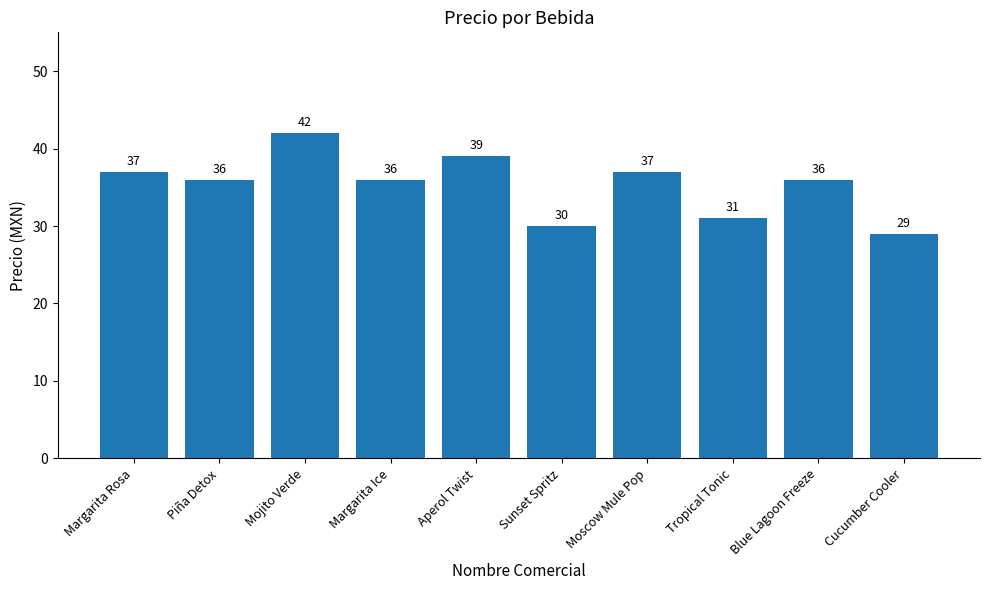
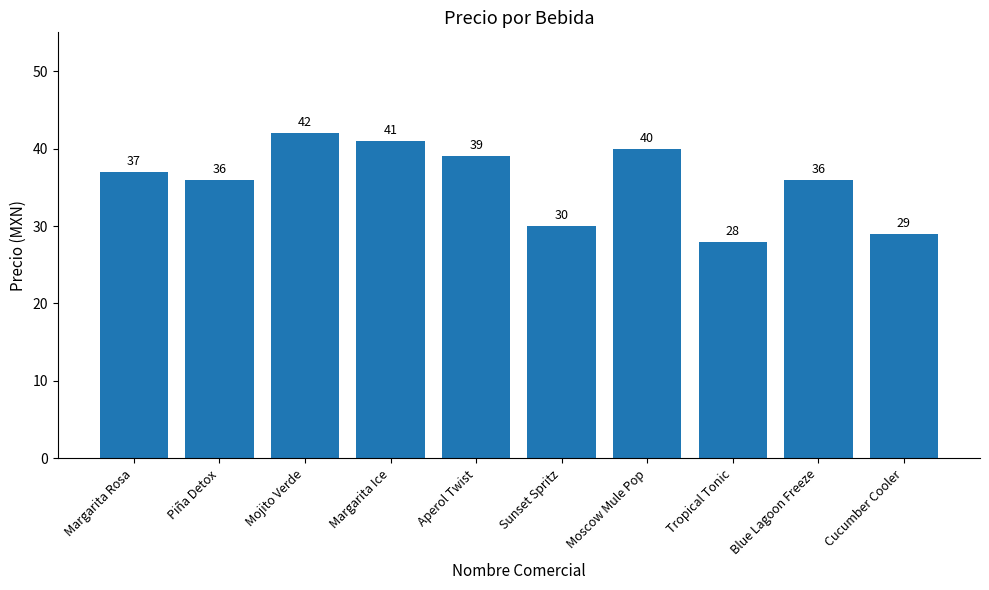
Margarita Ice: 36 -> 41
Moscow Mule Pop: 37 -> 40
Tropical Tonic: 31 -> 28
